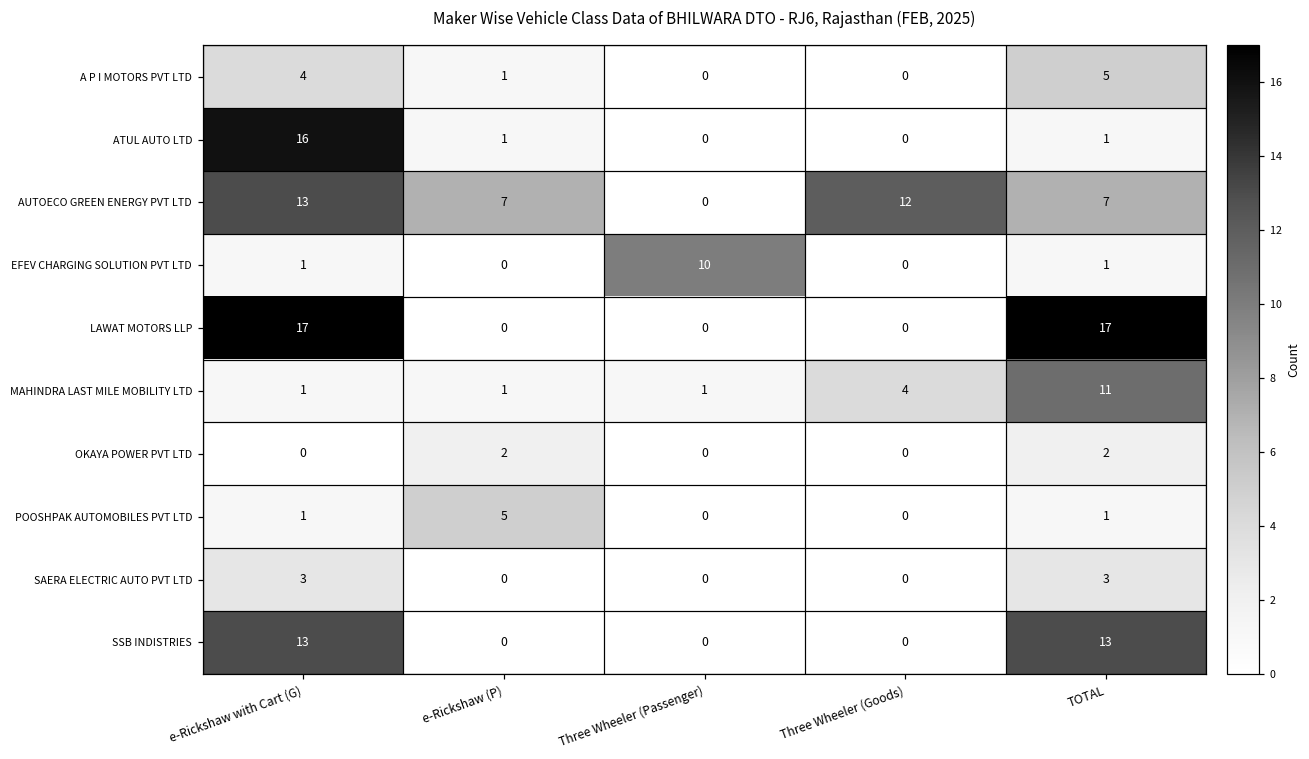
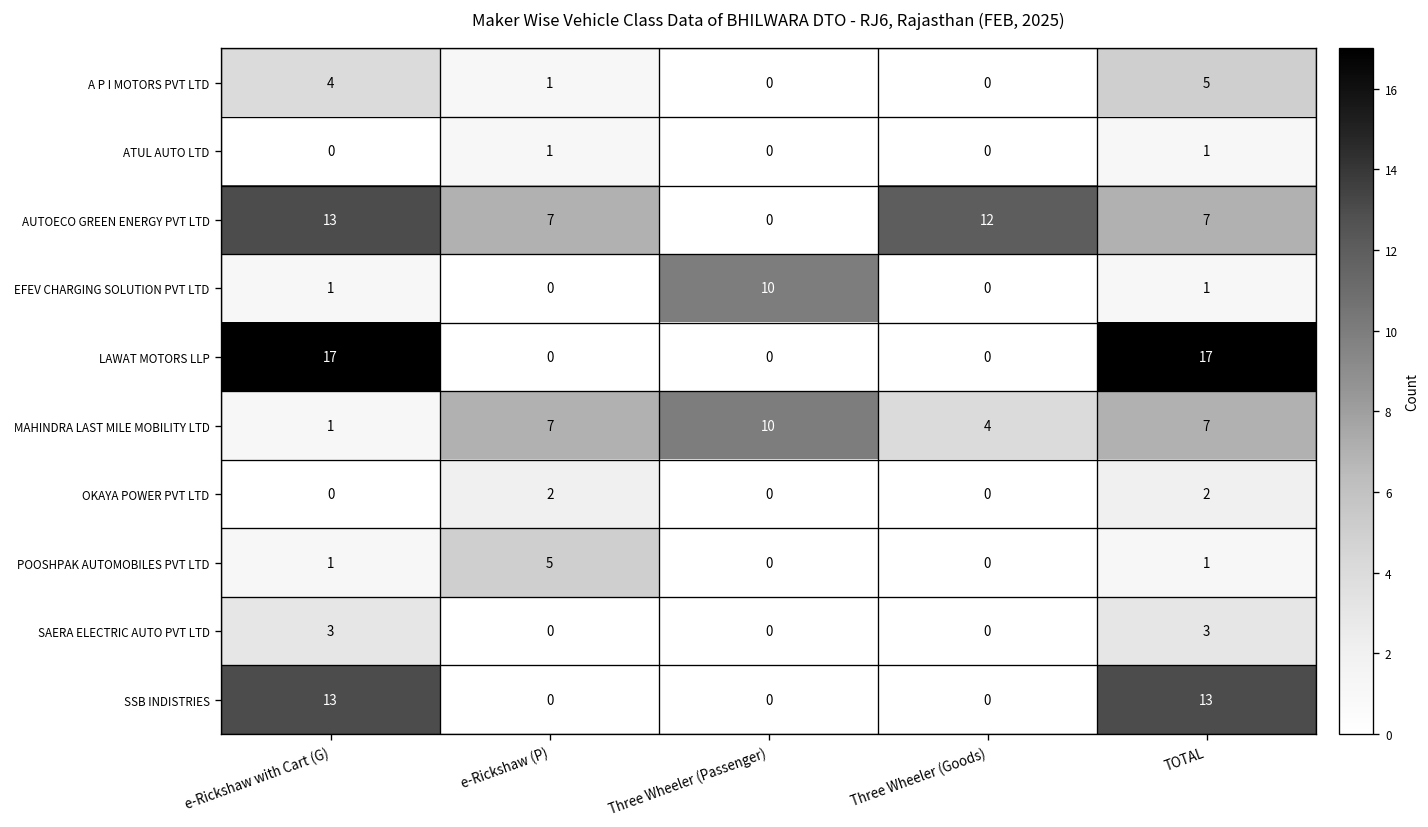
ATUL AUTO LTD, e-Rickshaw with Cart (G): 16 -> 0
MAHINDRA LAST MILE MOBILITY LTD, e-Rickshaw (P): 1 -> 7
MAHINDRA LAST MILE MOBILITY LTD, Three Wheeler (Passenger): 1 -> 10
MAHINDRA LAST MILE MOBILITY LTD, TOTAL: 11 -> 7
